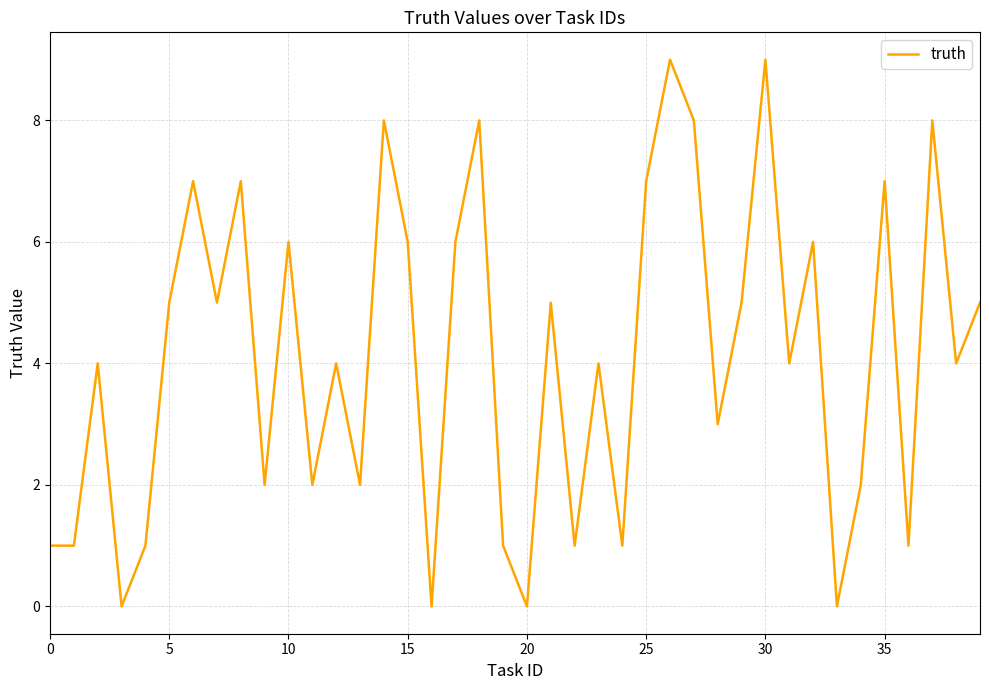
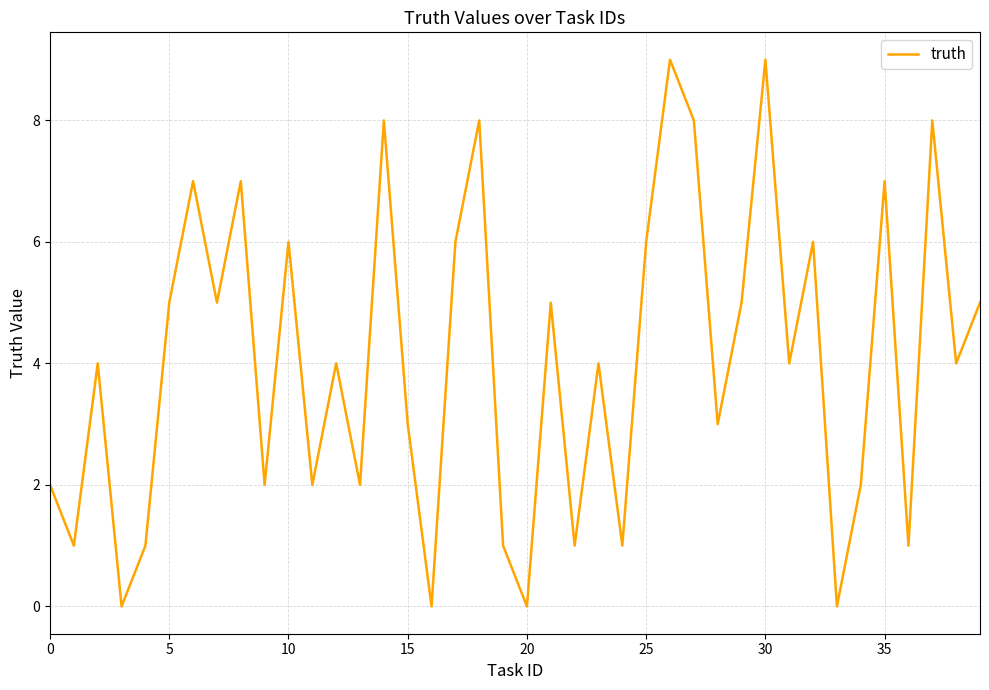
0: 1 -> 2
15: 6 -> 3
25: 7 -> 6
